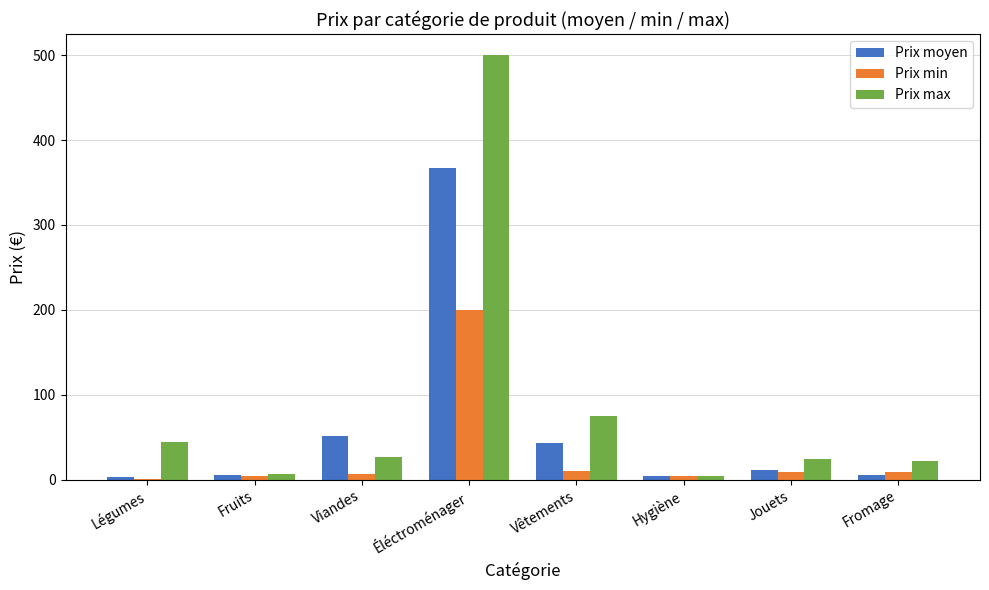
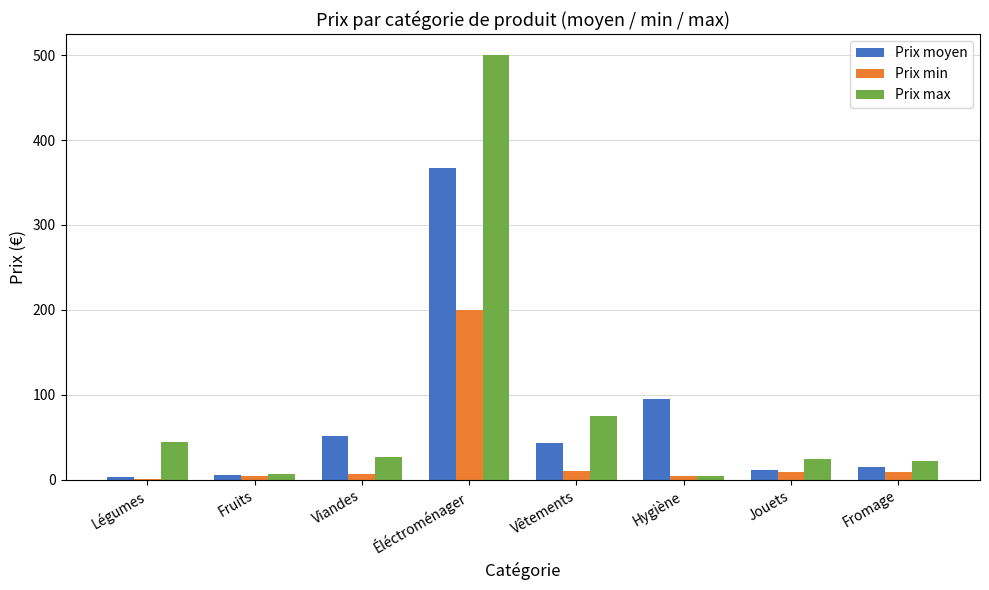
Prix moyen, Hygiène: 0 -> 90
Prix moyen, Fromage: 0 -> 20
